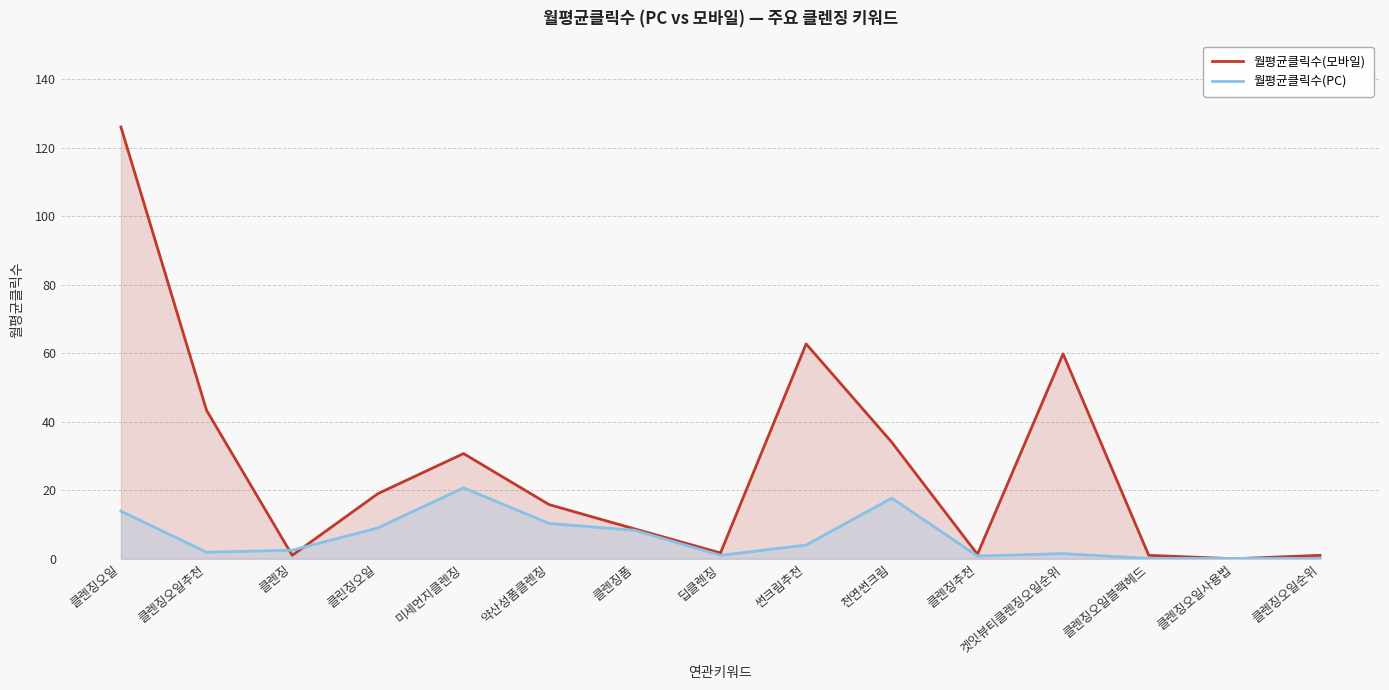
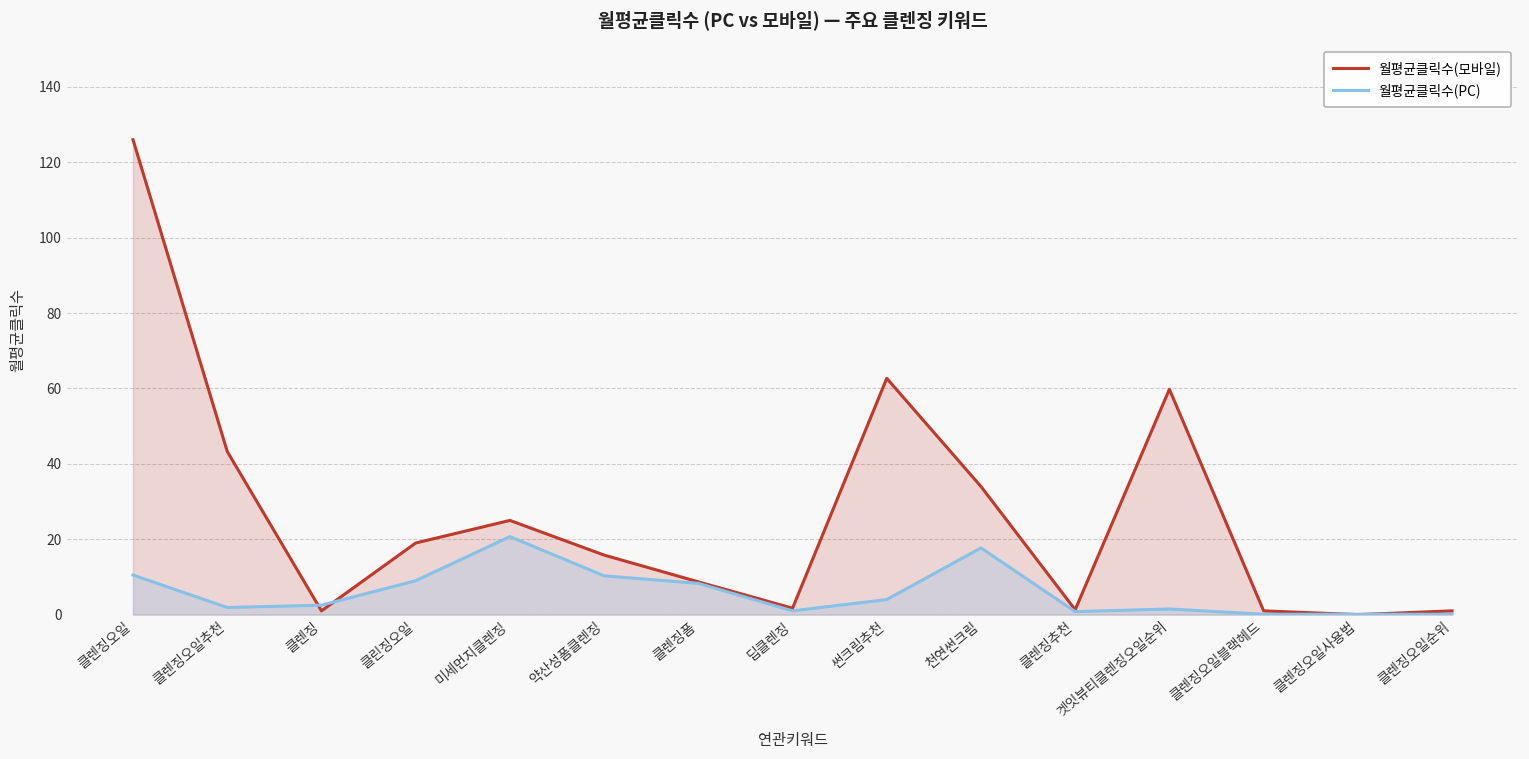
월평균클릭수(PC), 클렌징오일: 14 -> 11
월평균클릭수(모바일), 미세먼지클렌징: 31 -> 25
